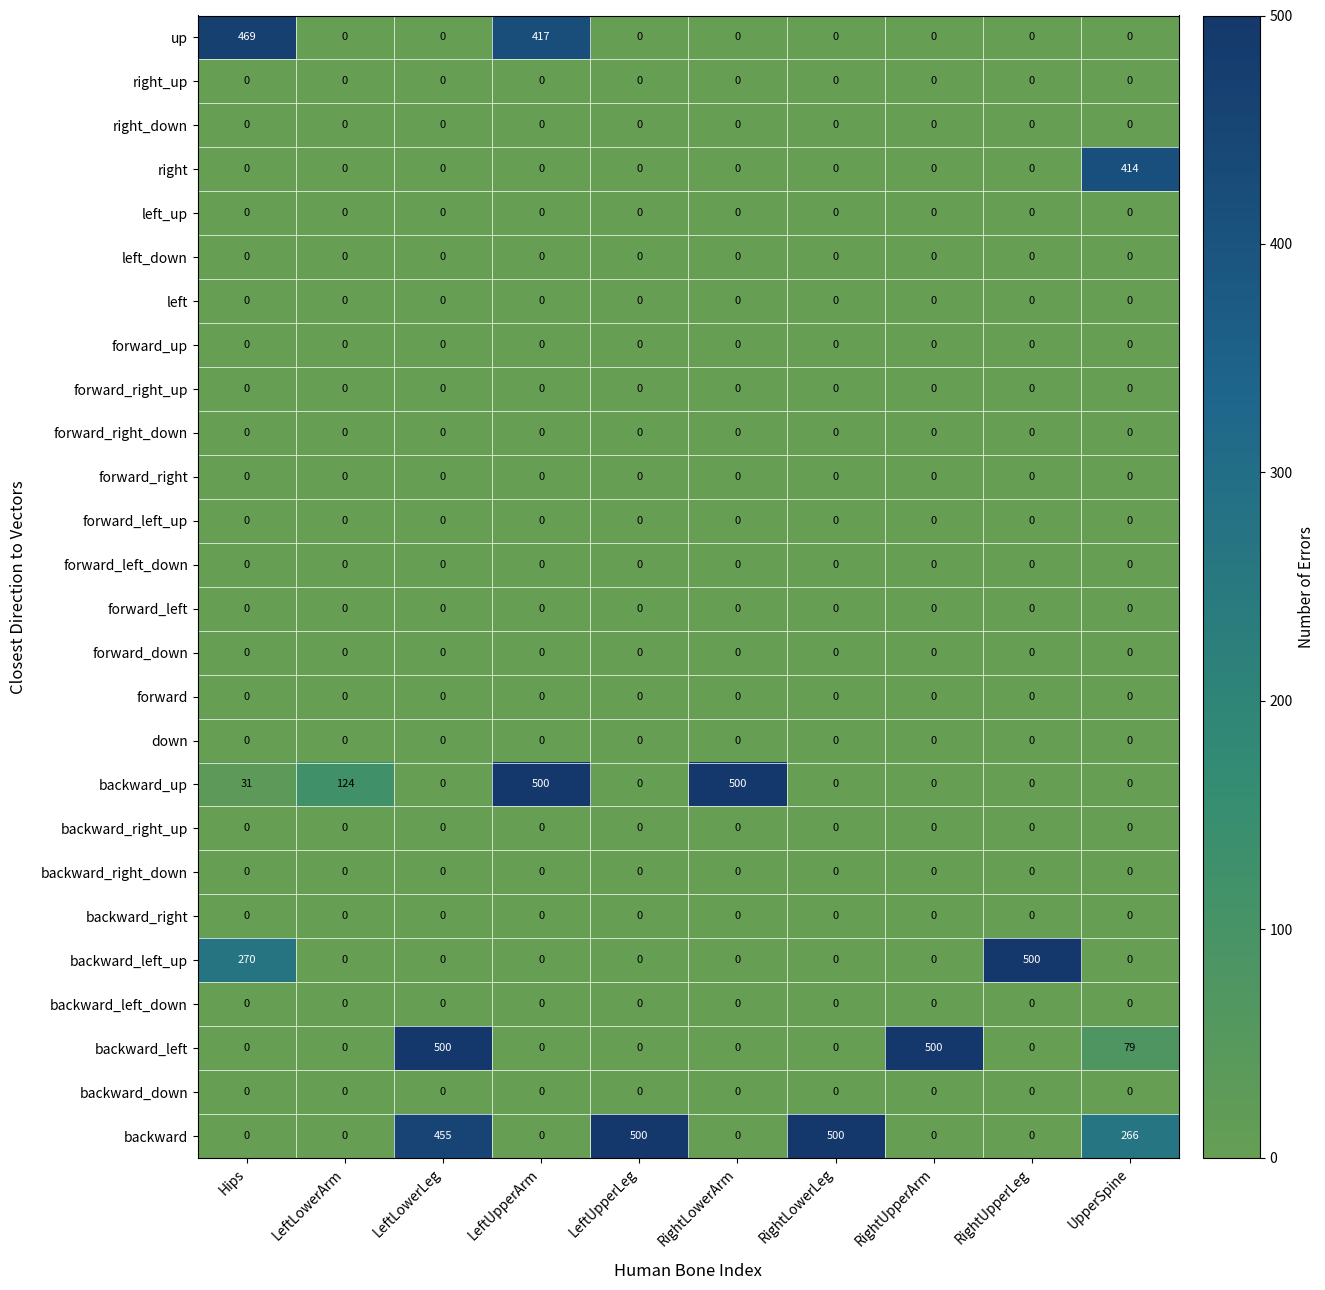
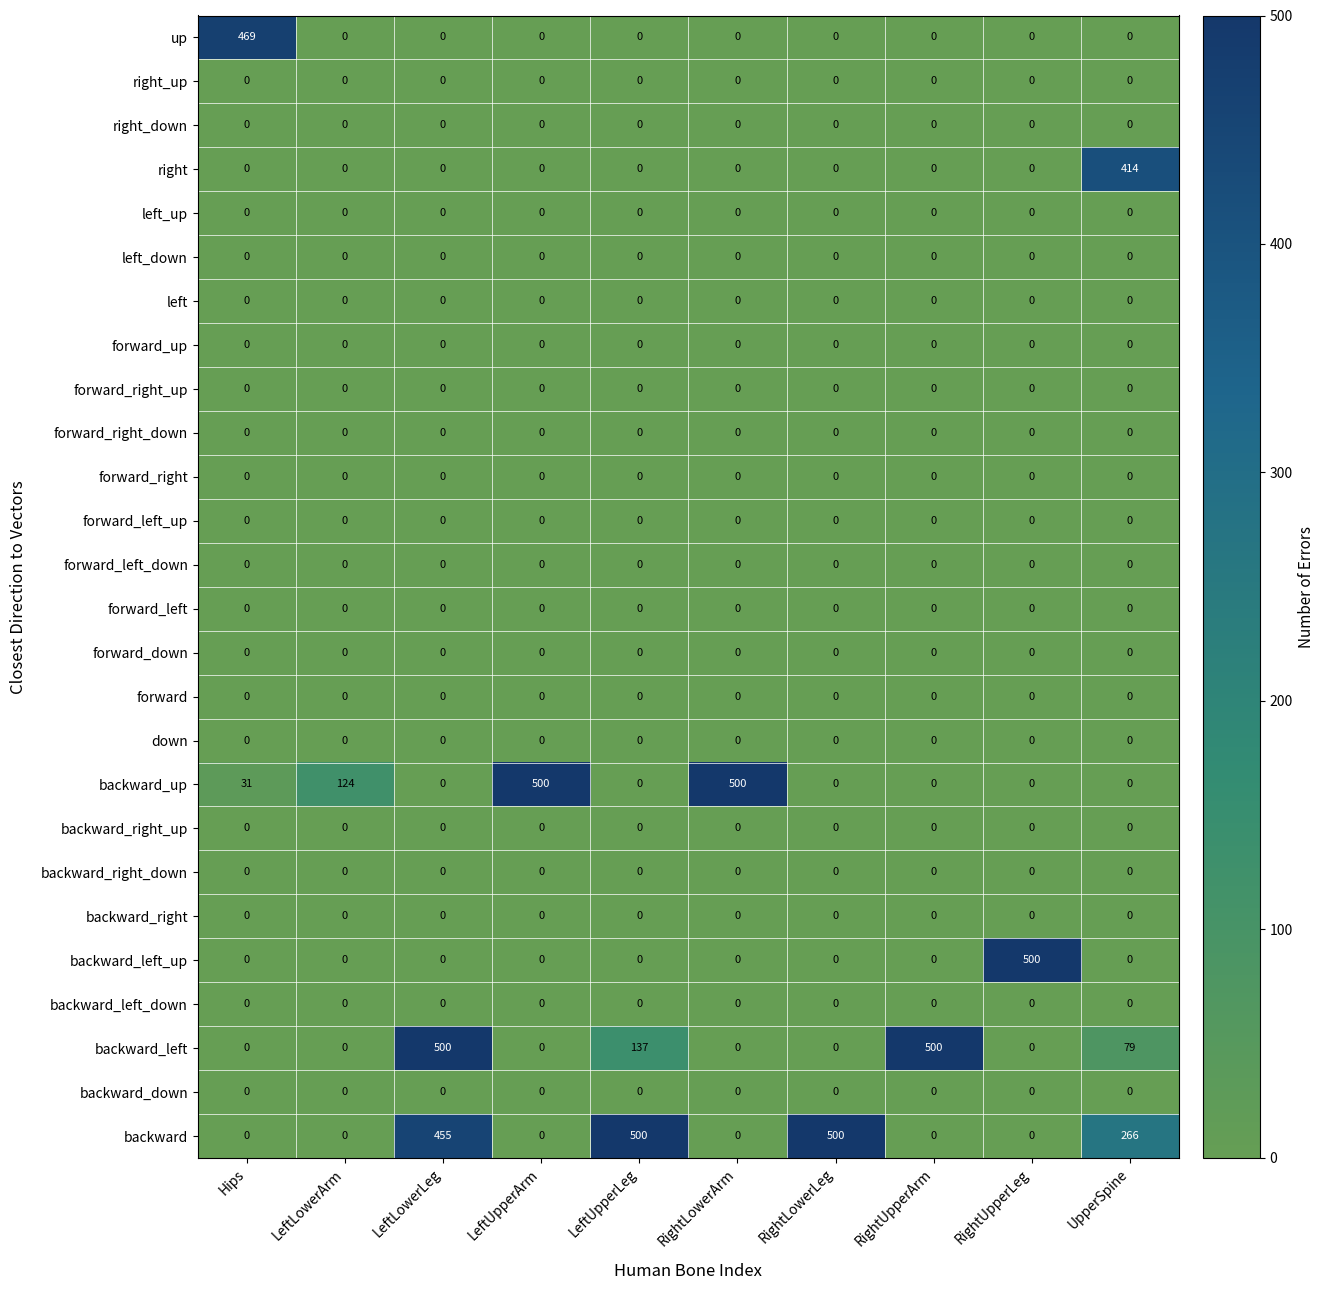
up, LeftUpperArm: 417 -> 0
backward_left_up, Hips: 270 -> 0
backward_left, LeftUpperLeg: 0 -> 137
